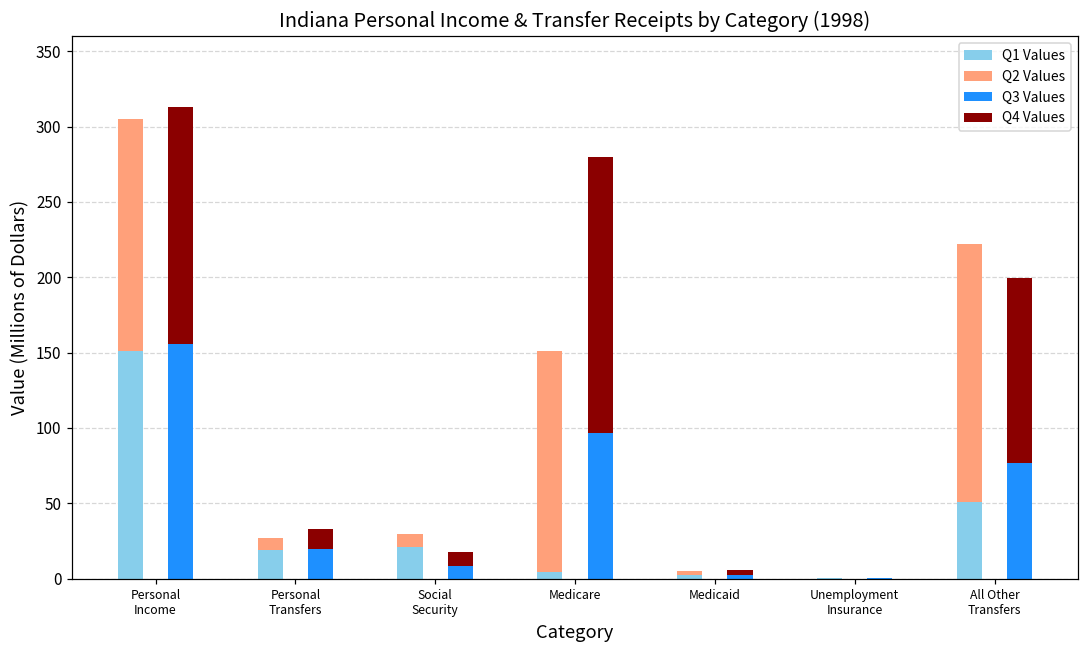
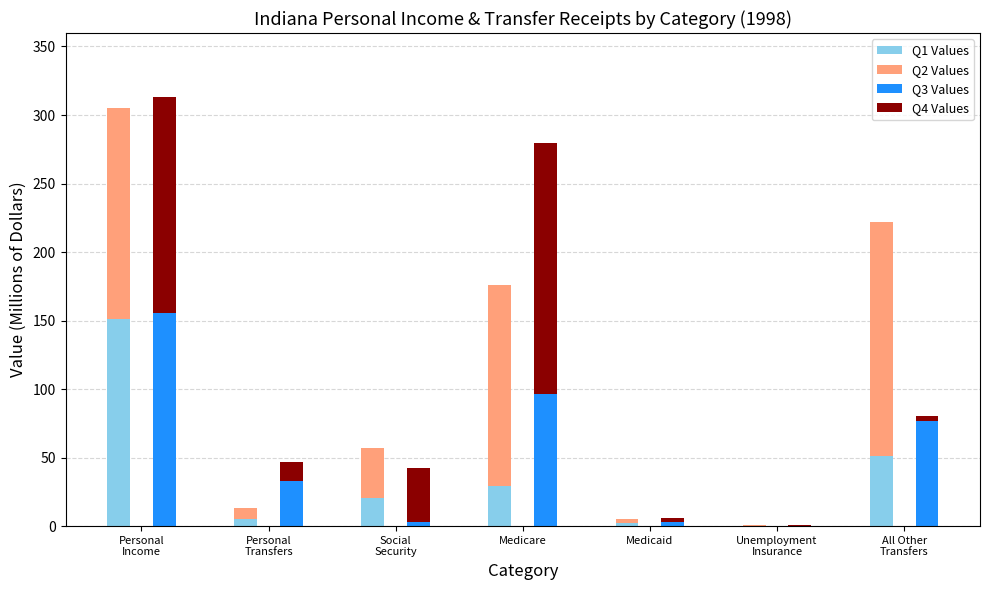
Q1 Values, Personal Transfers: 19 -> 5
Q3 Values, Personal Transfers: 19 -> 33
Q2 Values, Social Security: 9 -> 36
Q3 Values, Social Security: 9 -> 3
Q4 Values, Social Security: 9 -> 40
Q1 Values, Medicare: 4 -> 29
Q4 Values, All Other Transfers: 123 -> 4
